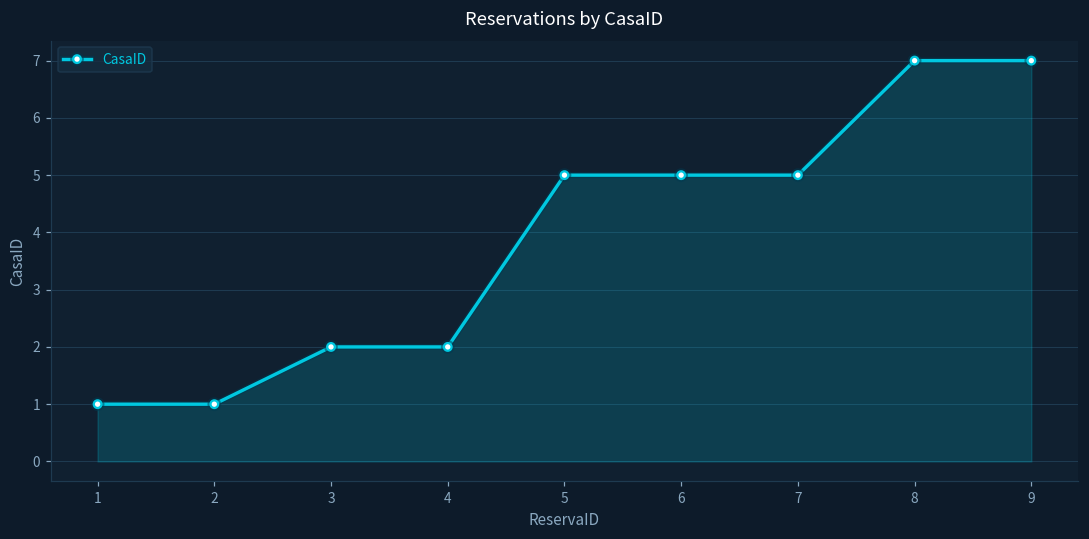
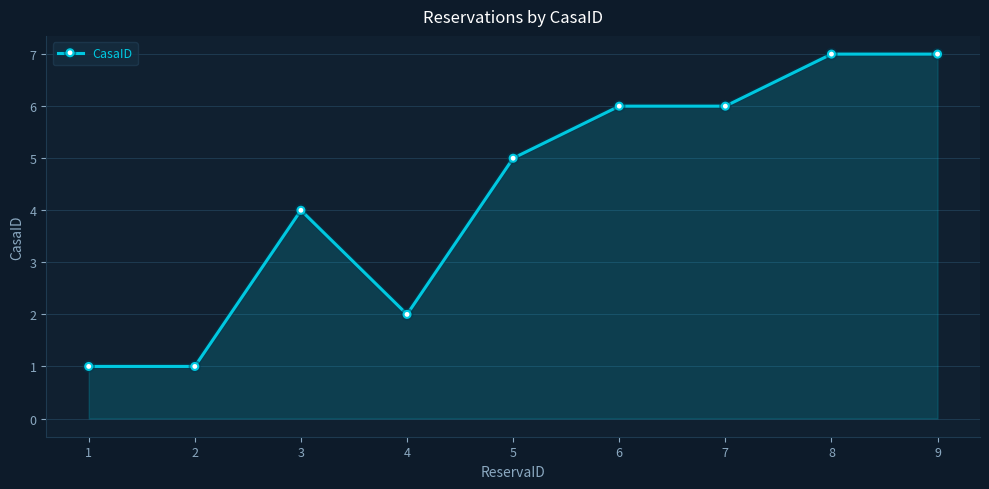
3: 2 -> 4
6: 5 -> 6
7: 5 -> 6
